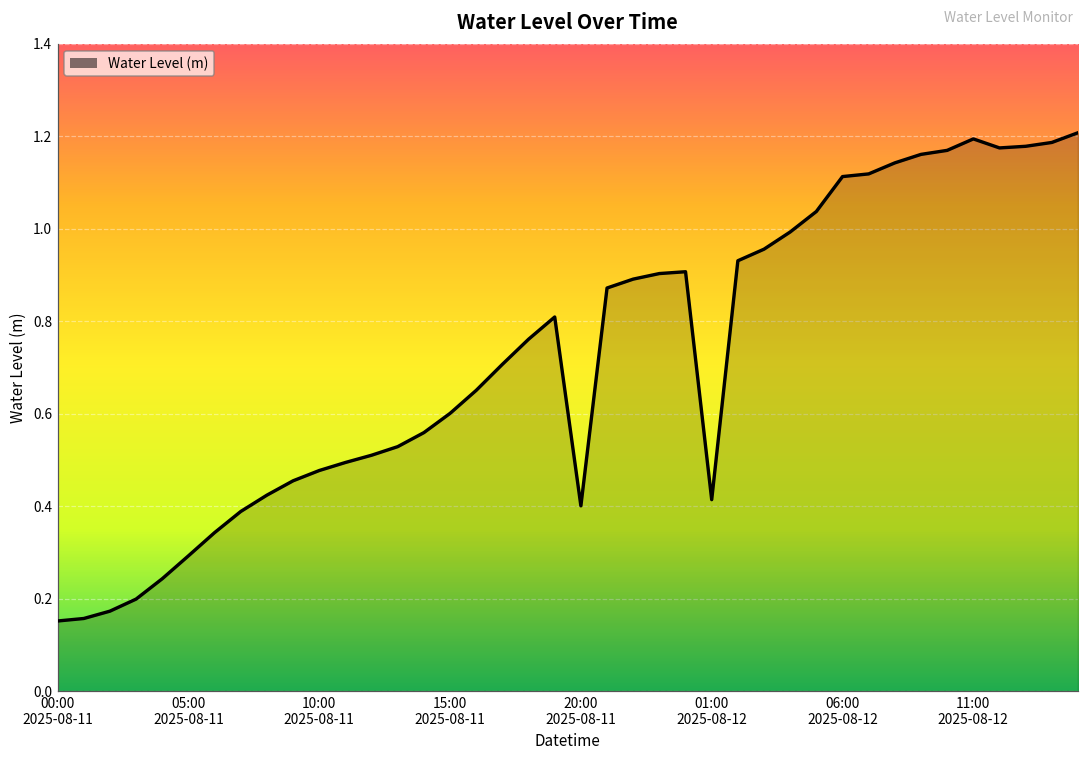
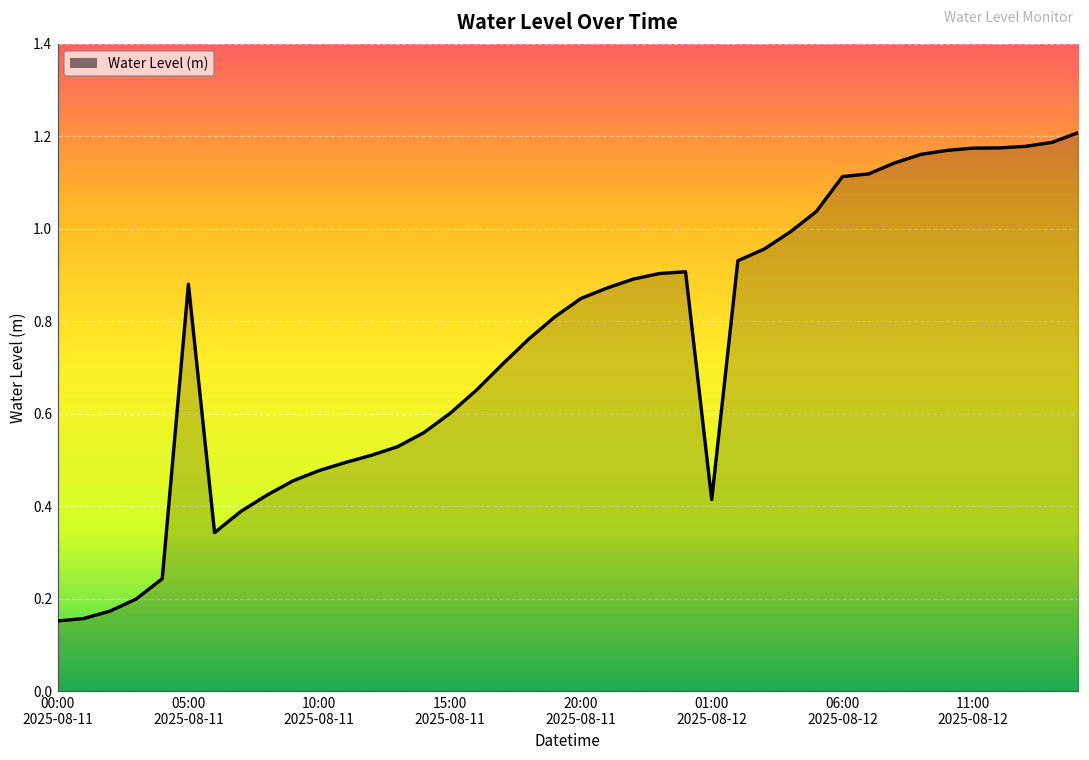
05:00 2025-08-11: 0.29 -> 0.88
20:00 2025-08-11: 0.40 -> 0.85
11:00 2025-08-12: 1.19 -> 1.17
